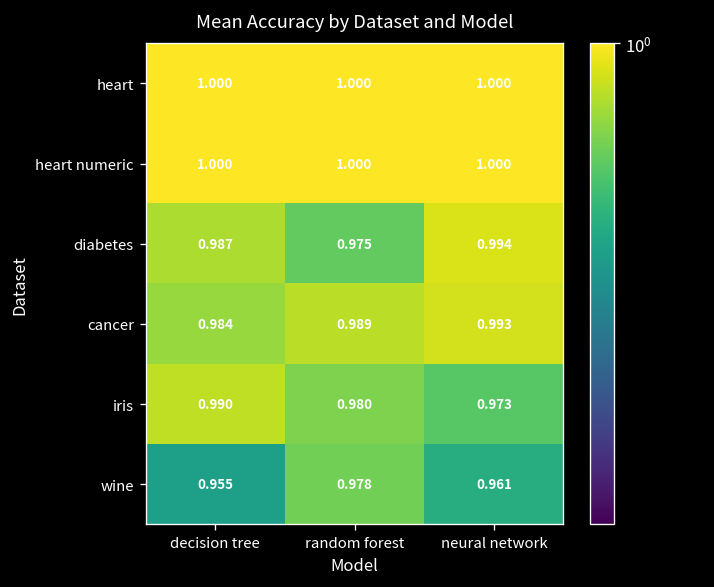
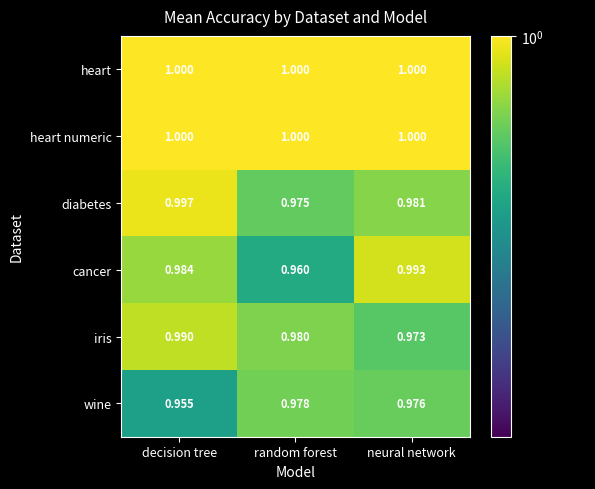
diabetes, decision tree: 0.987 -> 0.997
diabetes, neural network: 0.994 -> 0.981
cancer, random forest: 0.989 -> 0.960
wine, neural network: 0.961 -> 0.976
